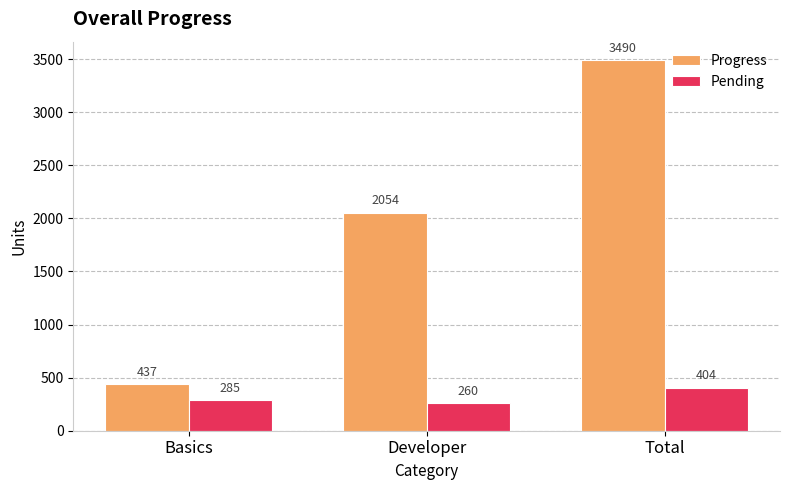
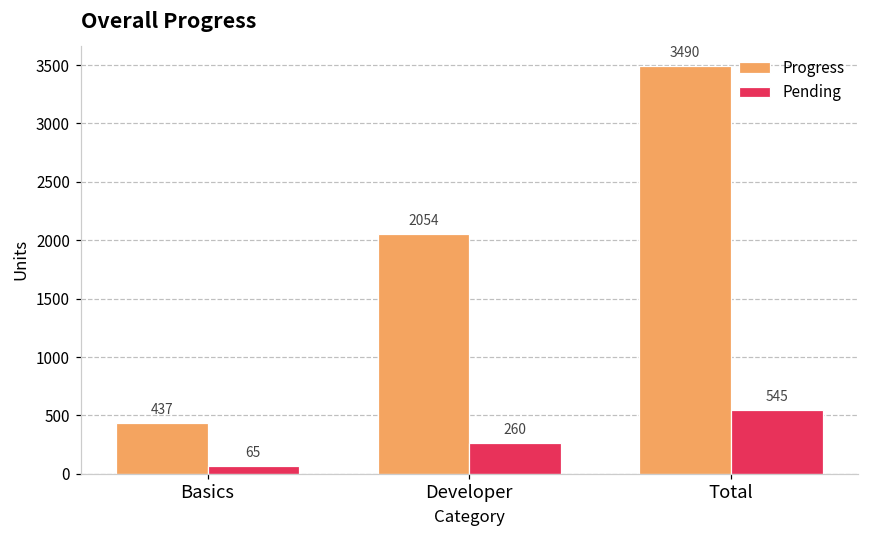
Pending, Basics: 285 -> 65
Pending, Total: 404 -> 545
